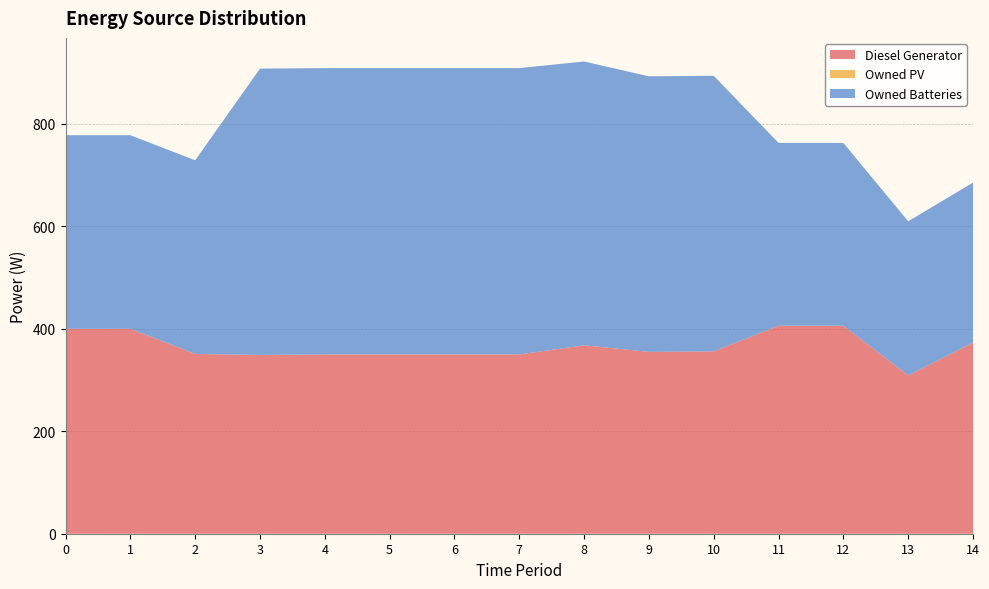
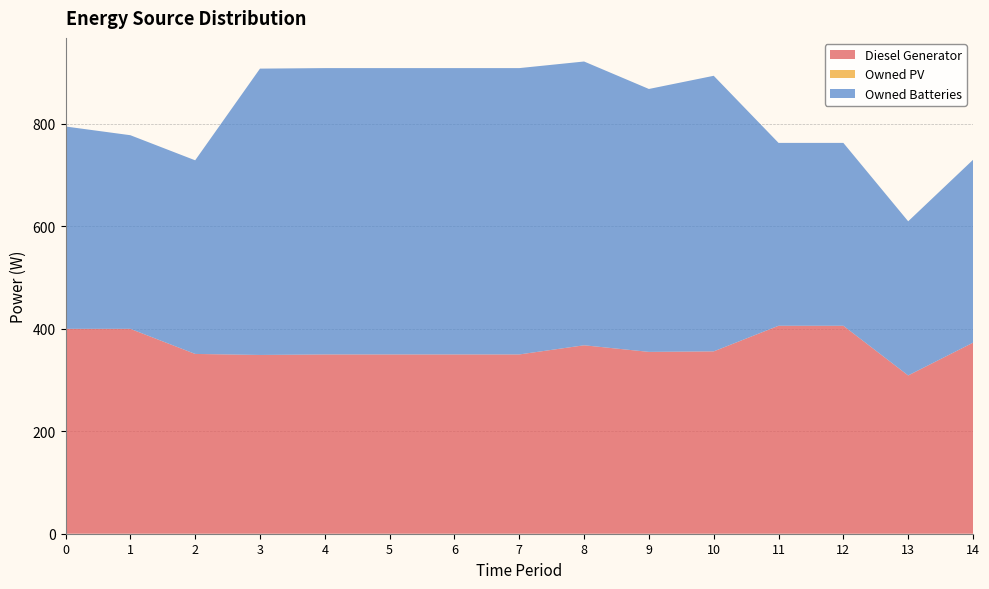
Owned Batteries, 0: 380 -> 400
Owned Batteries, 9: 540 -> 510
Owned Batteries, 14: 310 -> 360
